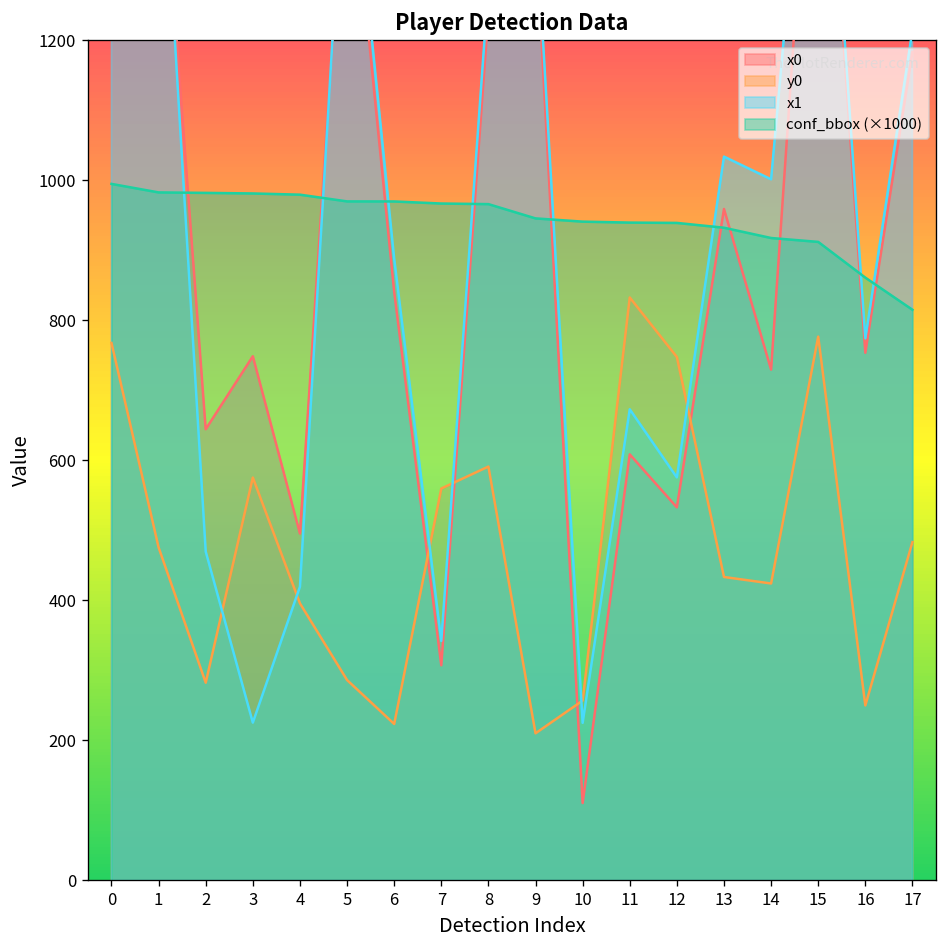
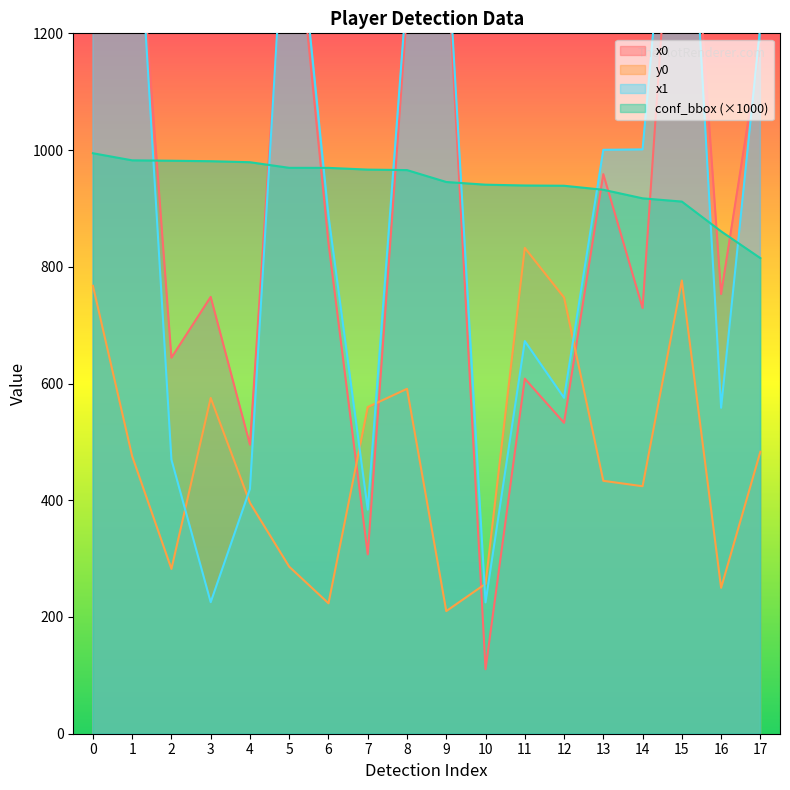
x1, 7: 340 -> 380
x1, 13: 1030 -> 1000
x1, 16: 770 -> 560
